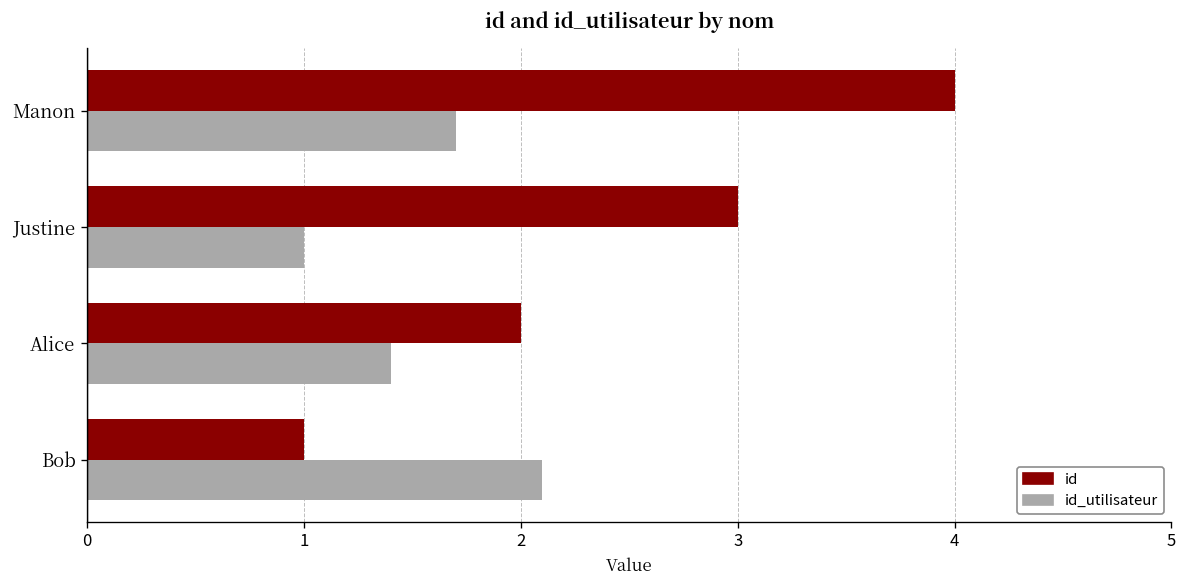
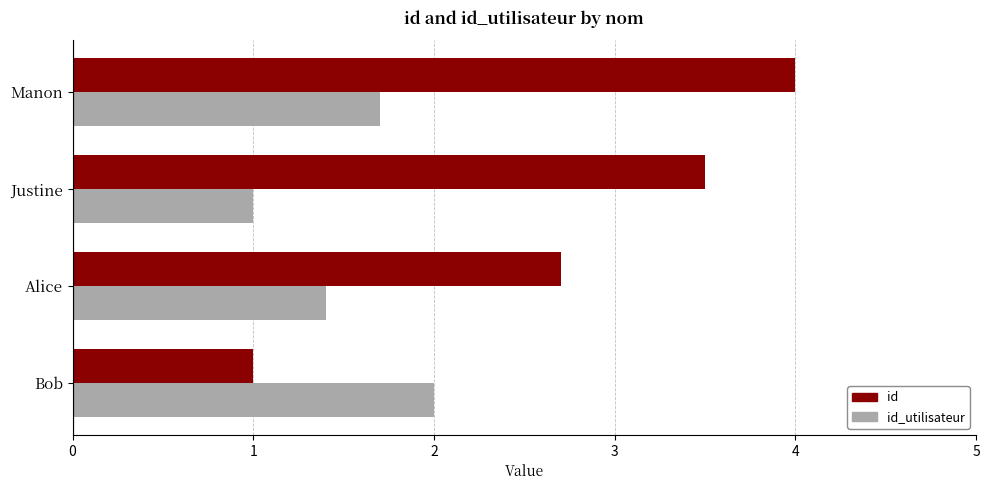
id, Justine: 3.0 -> 3.5
id, Alice: 2.0 -> 2.7
id_utilisateur, Bob: 2.1 -> 2.0
